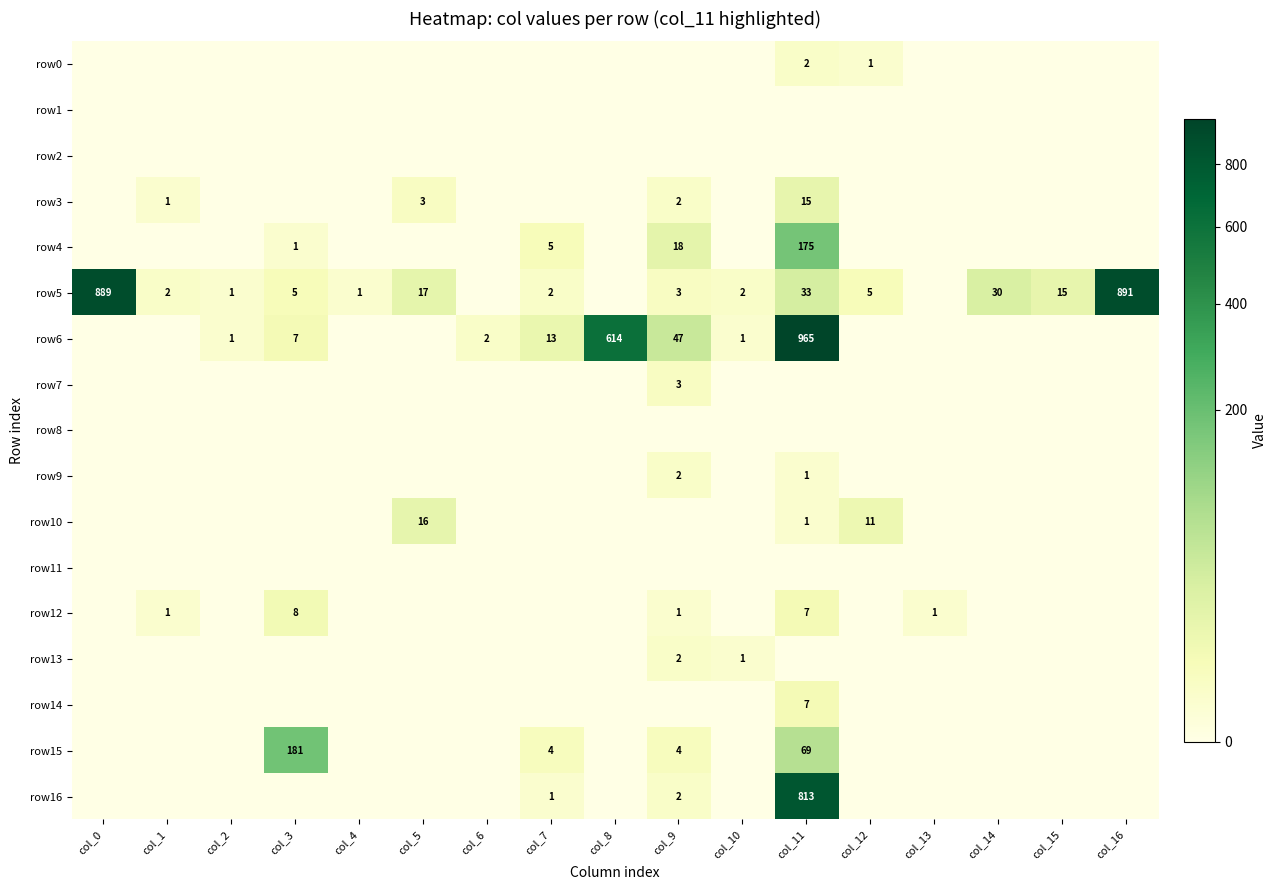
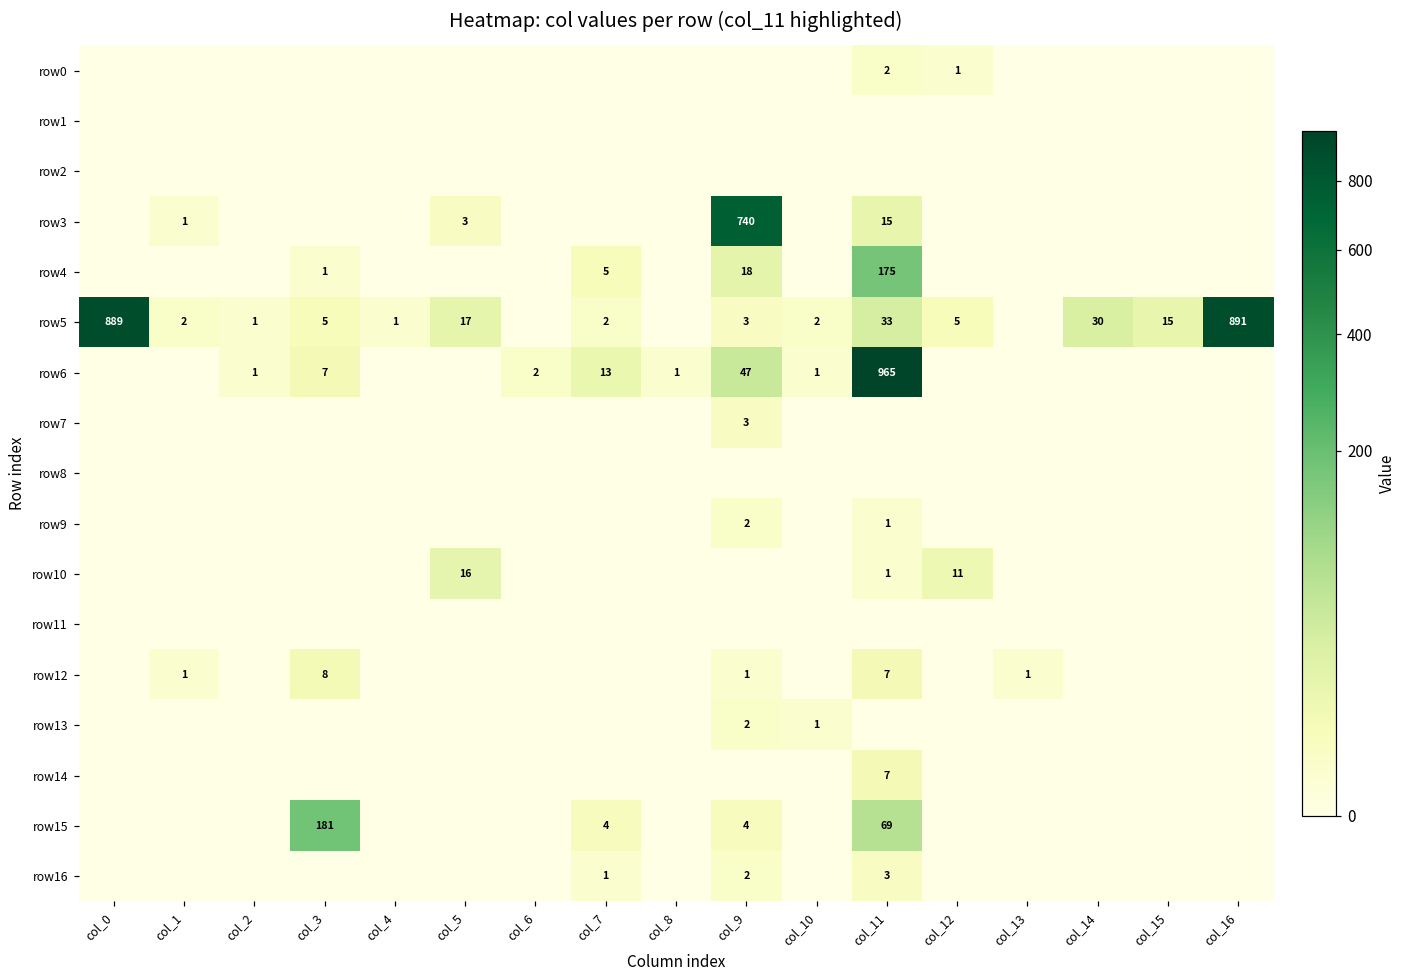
row3, col_9: 2 -> 740
row6, col_8: 614 -> 1
row16, col_11: 813 -> 3
